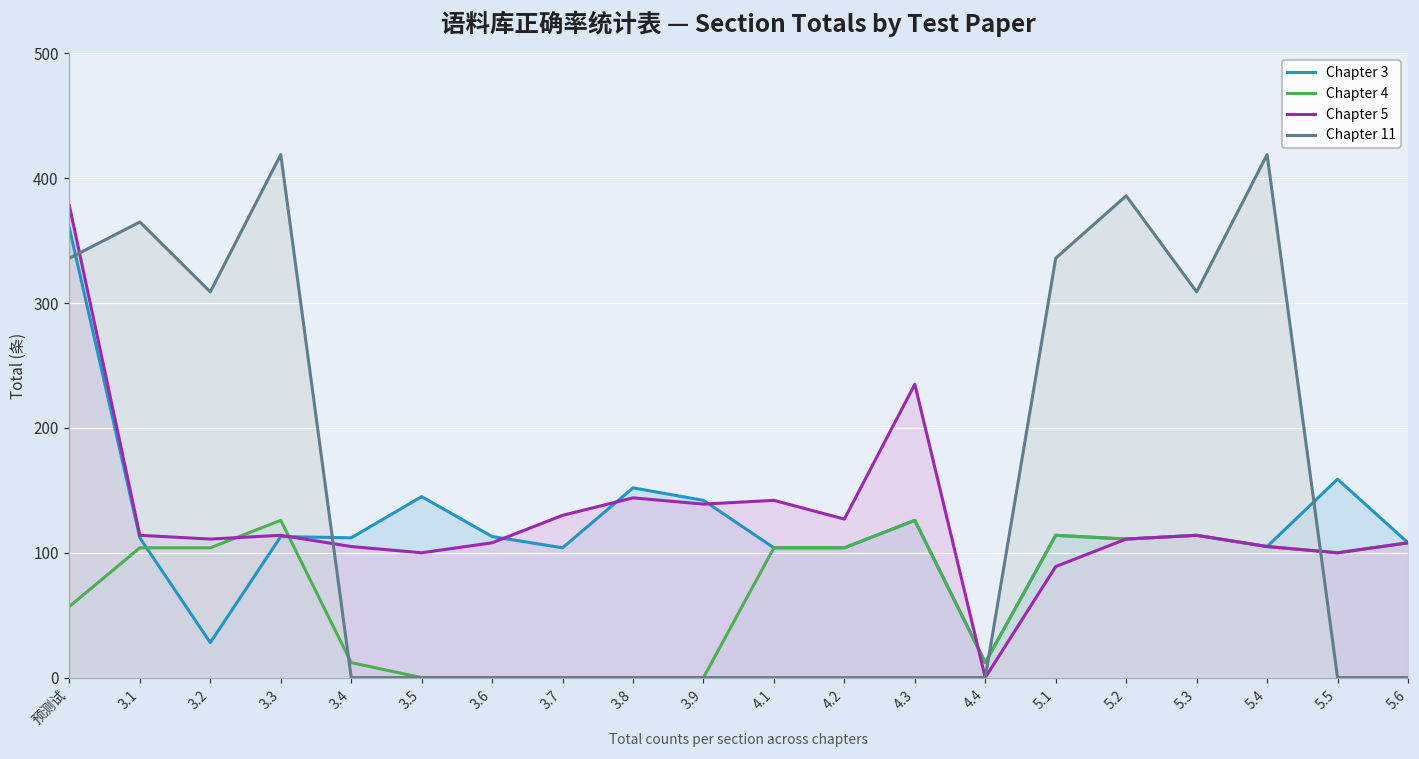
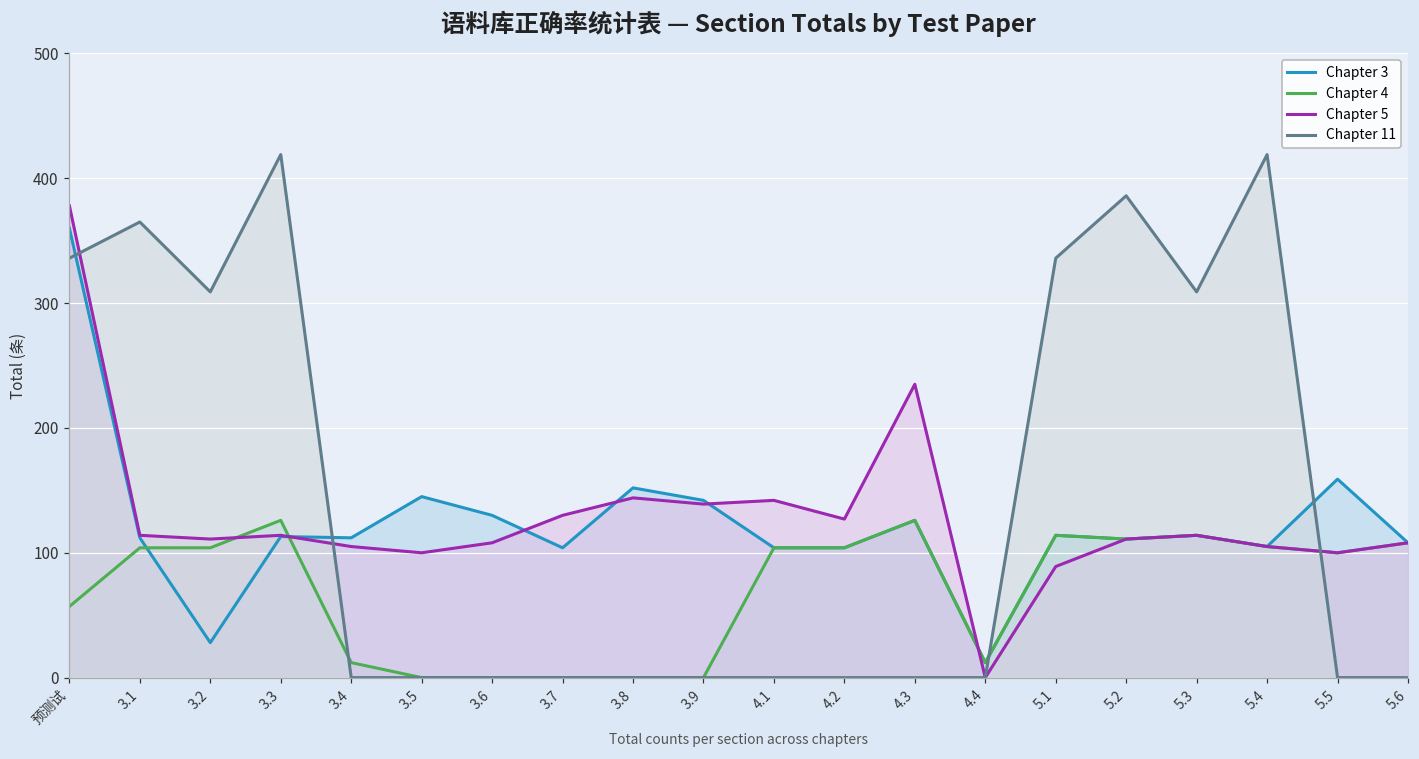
Chapter 3, 3.6: 113 -> 130
